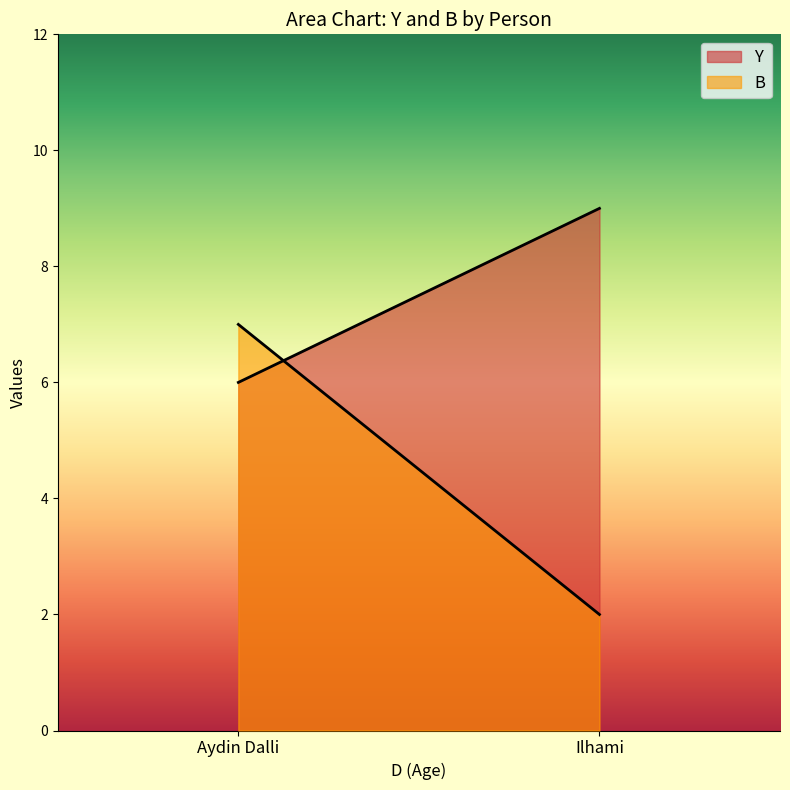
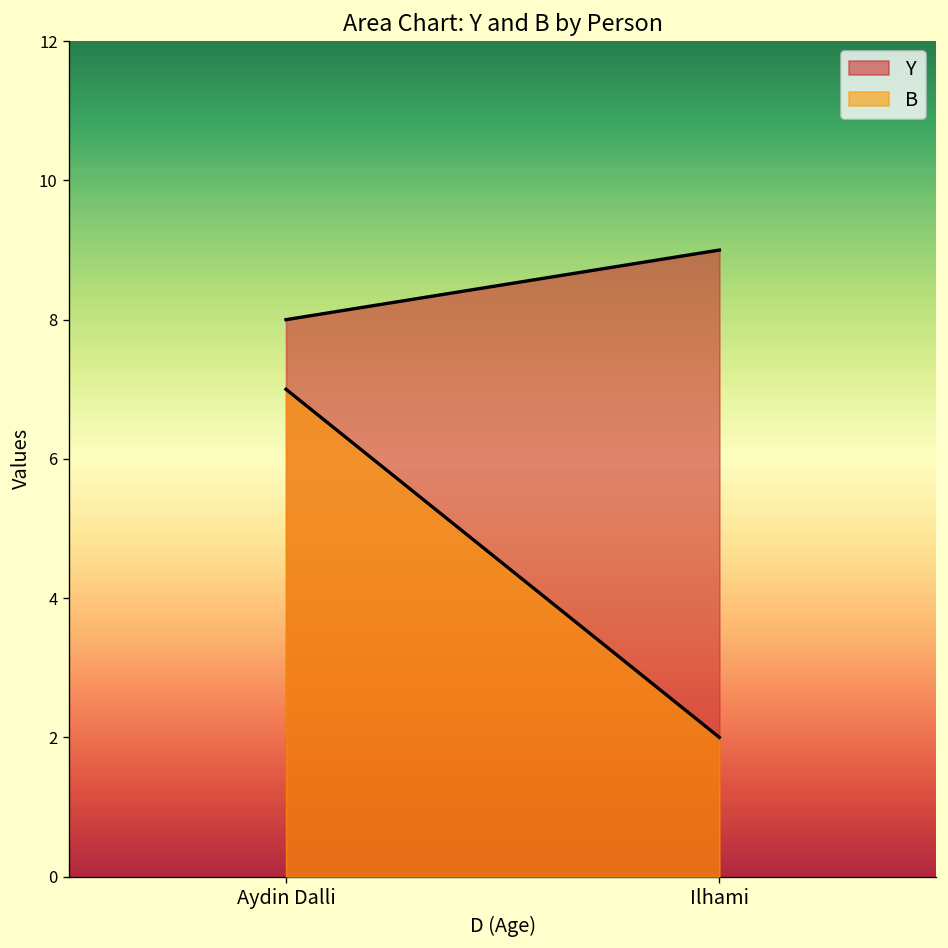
Y, Aydin Dalli: 6 -> 8
